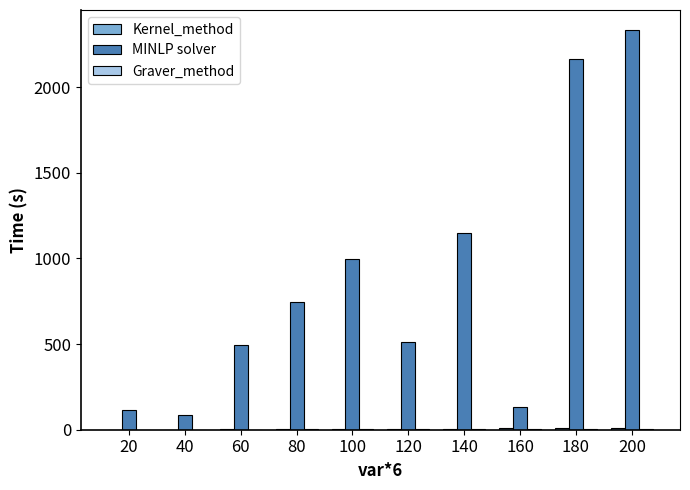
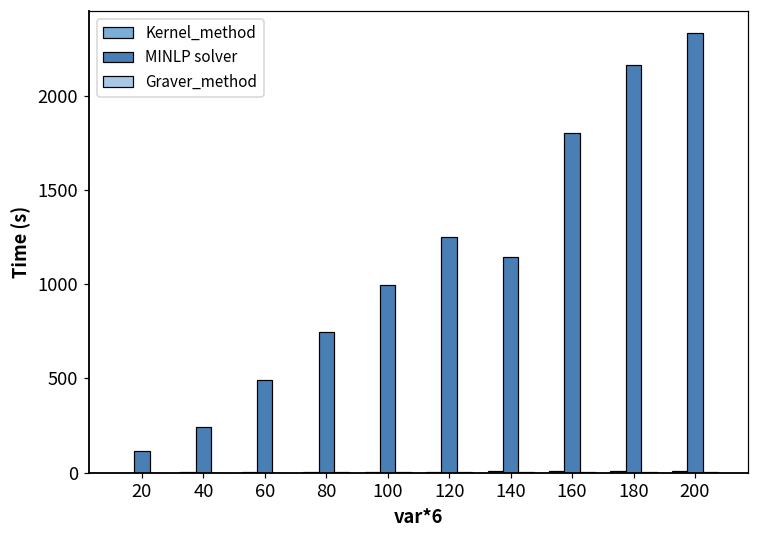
MINLP solver, 40: 90 -> 240
MINLP solver, 120: 510 -> 1250
MINLP solver, 160: 130 -> 1800
